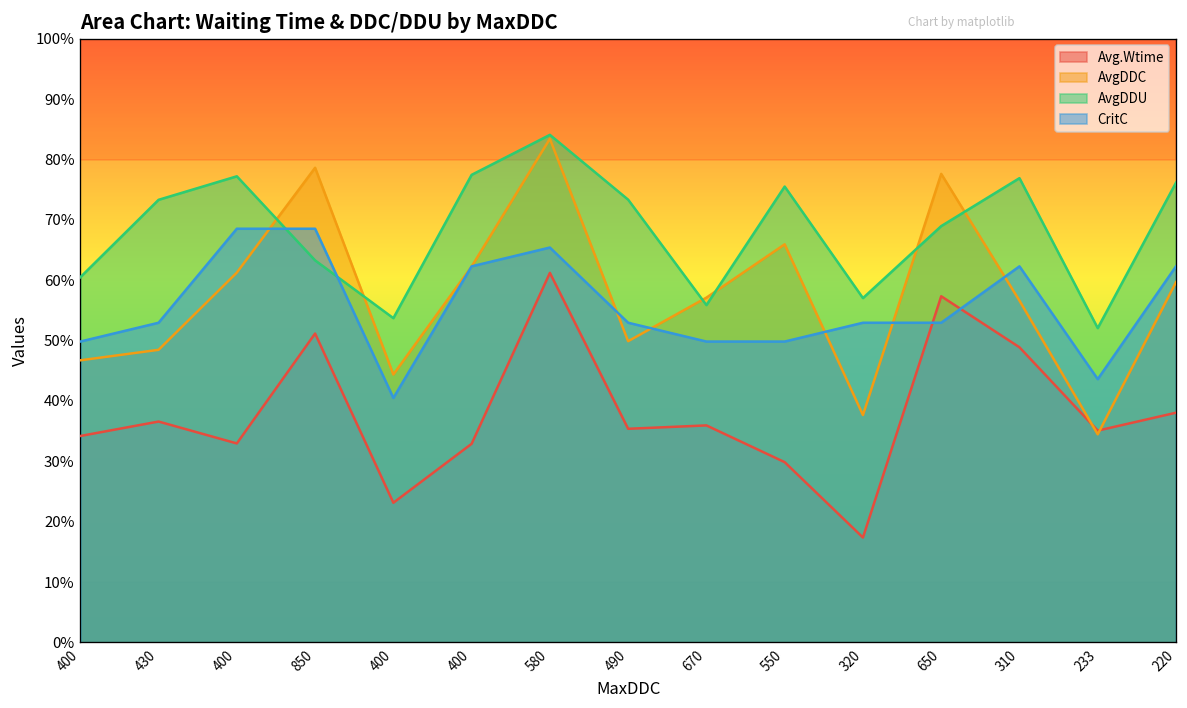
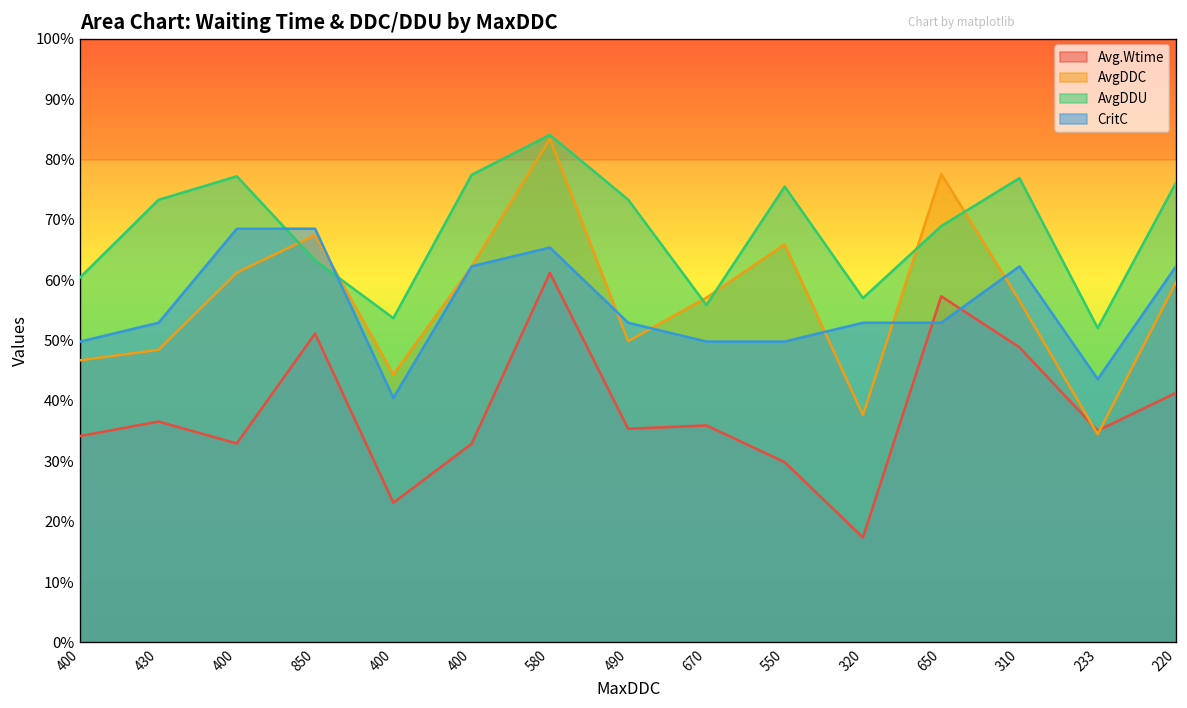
AvgDDC, 850: 79% -> 67%
Avg.Wtime, 220: 38% -> 41%
